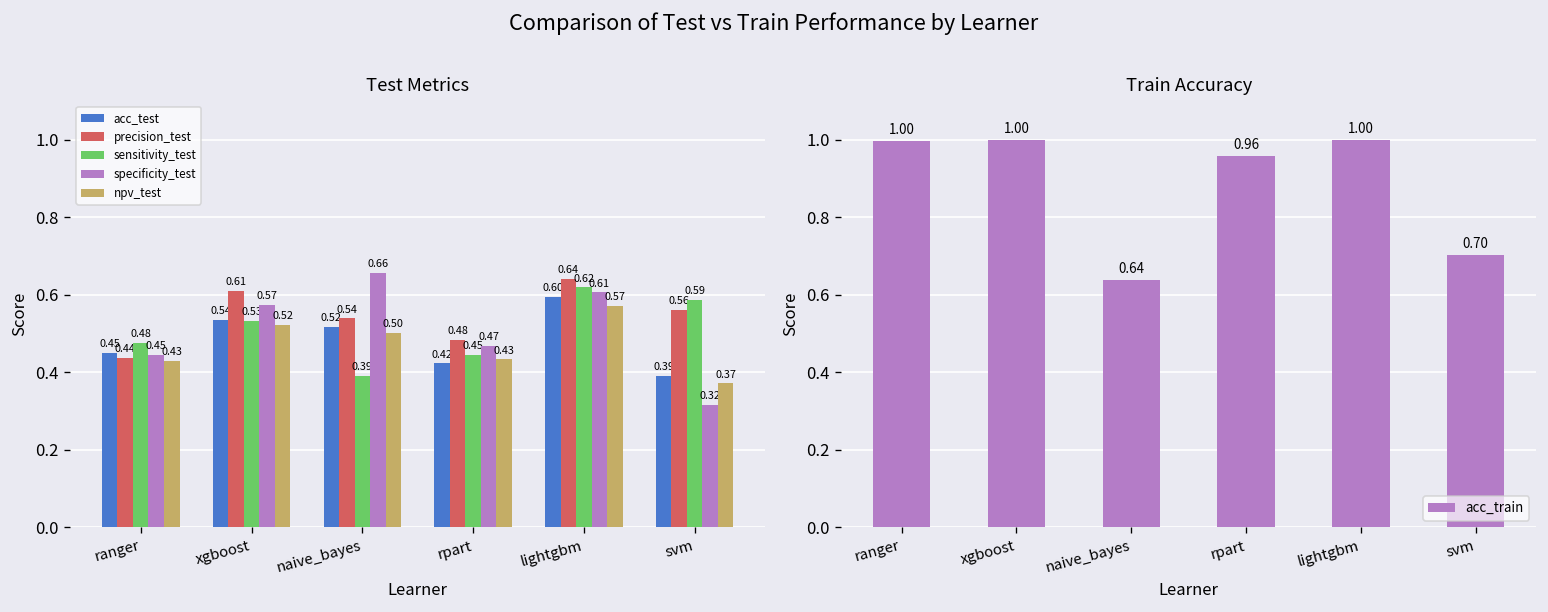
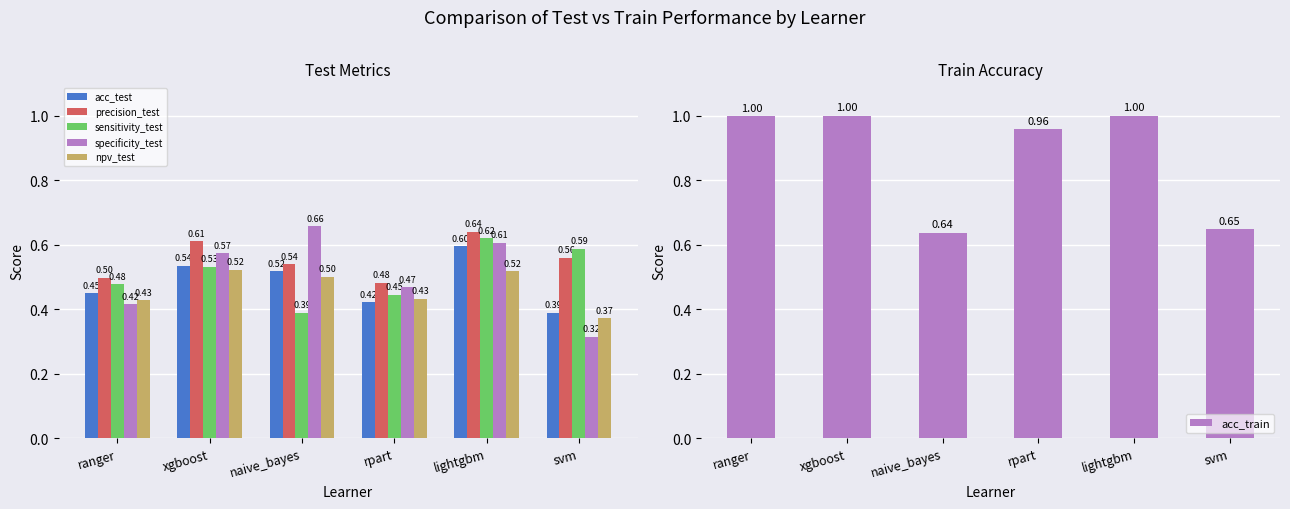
Test Metrics, precision_test, ranger: 0.44 -> 0.50
Test Metrics, specificity_test, ranger: 0.45 -> 0.42
Test Metrics, npv_test, lightgbm: 0.57 -> 0.52
Train Accuracy, svm: 0.70 -> 0.65
